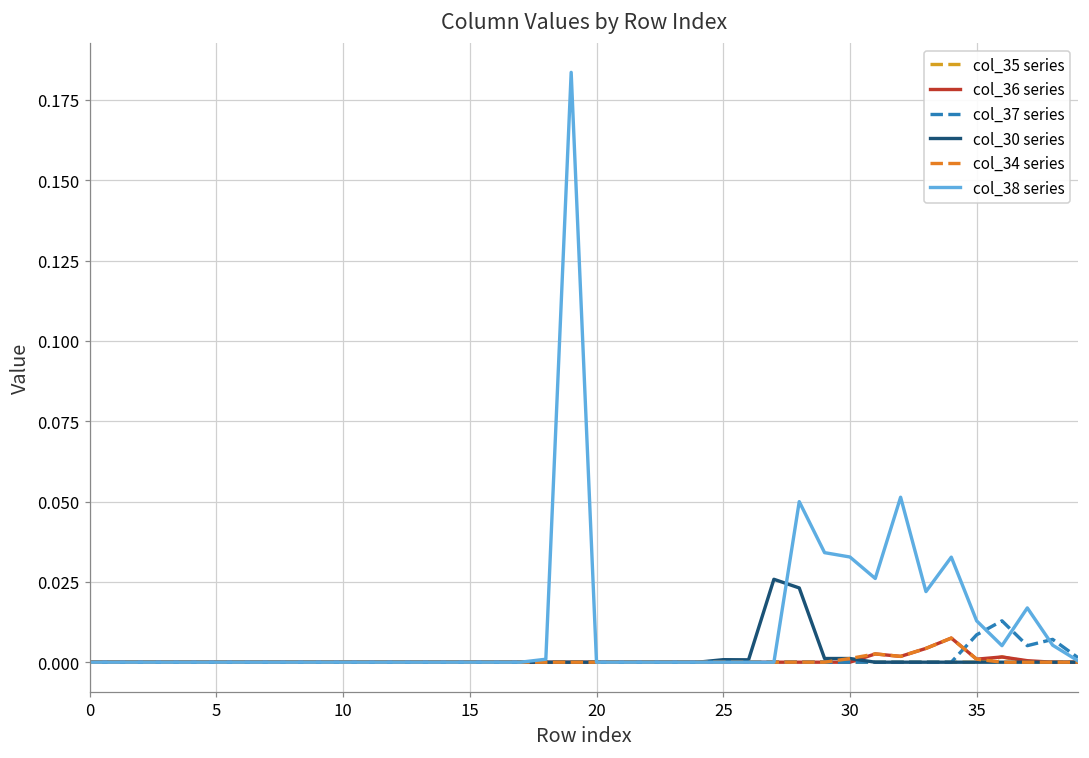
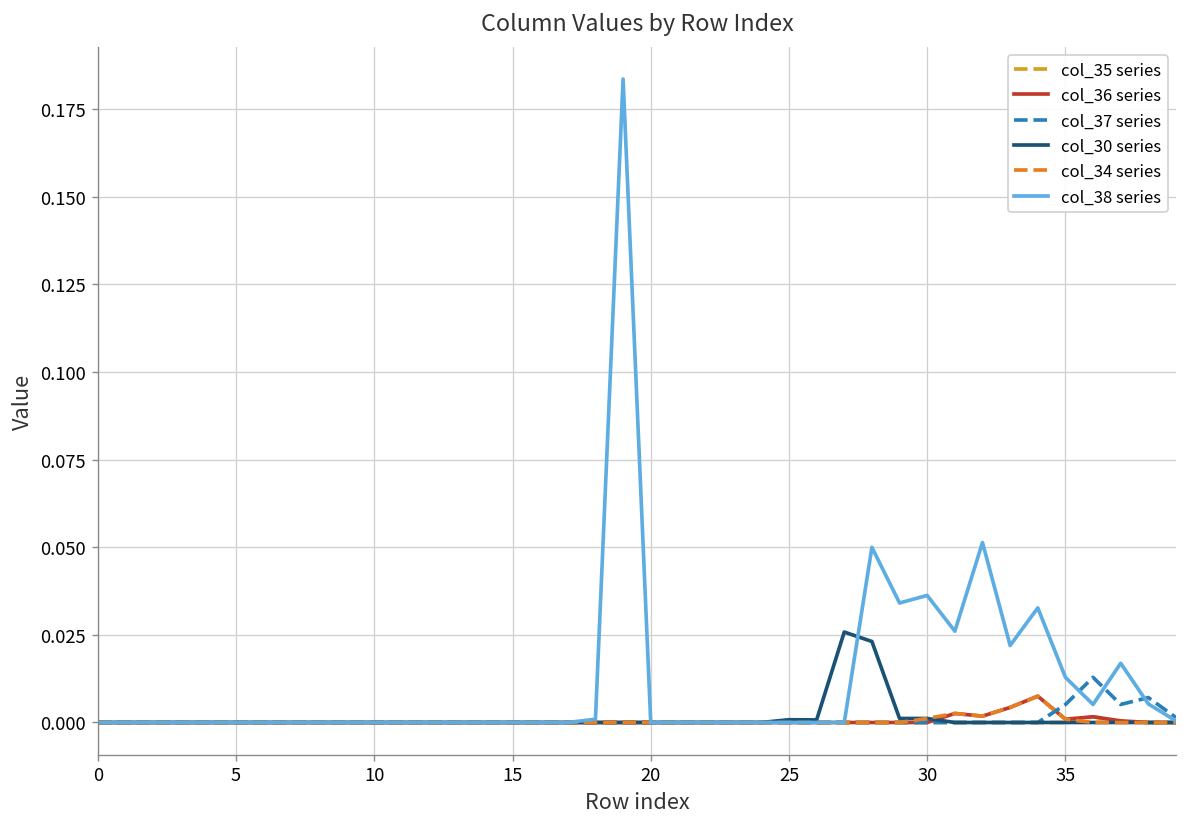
col_38 series, 30: 0.033 -> 0.036
col_37 series, 35: 0.009 -> 0.005
